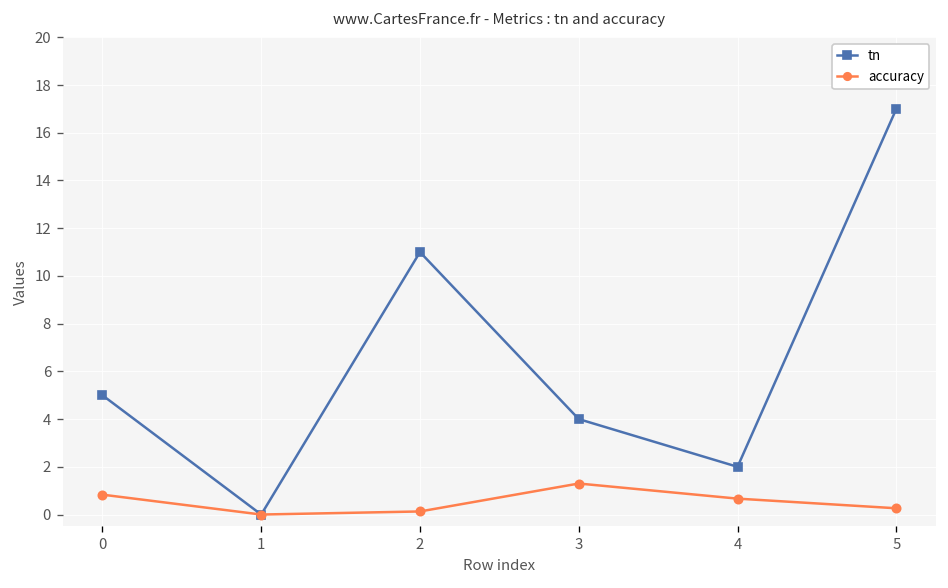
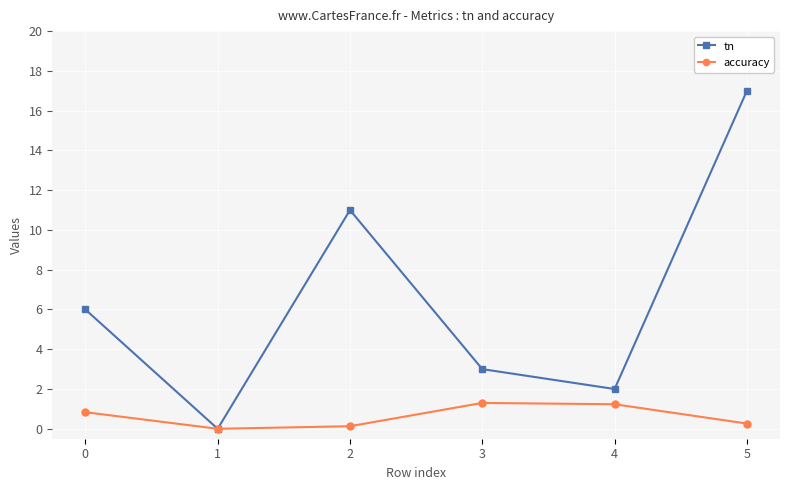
tn, 0: 5 -> 6
tn, 3: 4 -> 3
accuracy, 4: 0.7 -> 1.2
